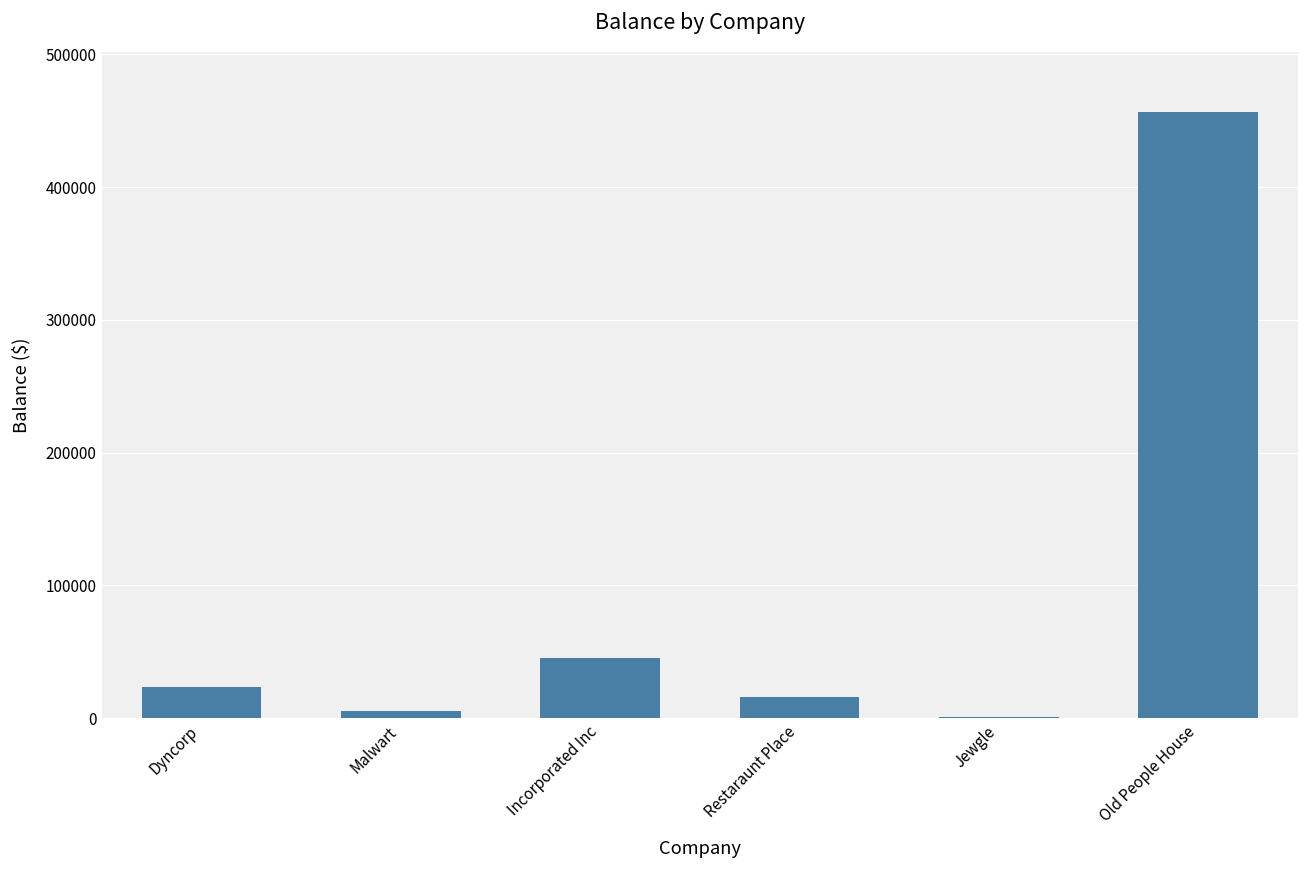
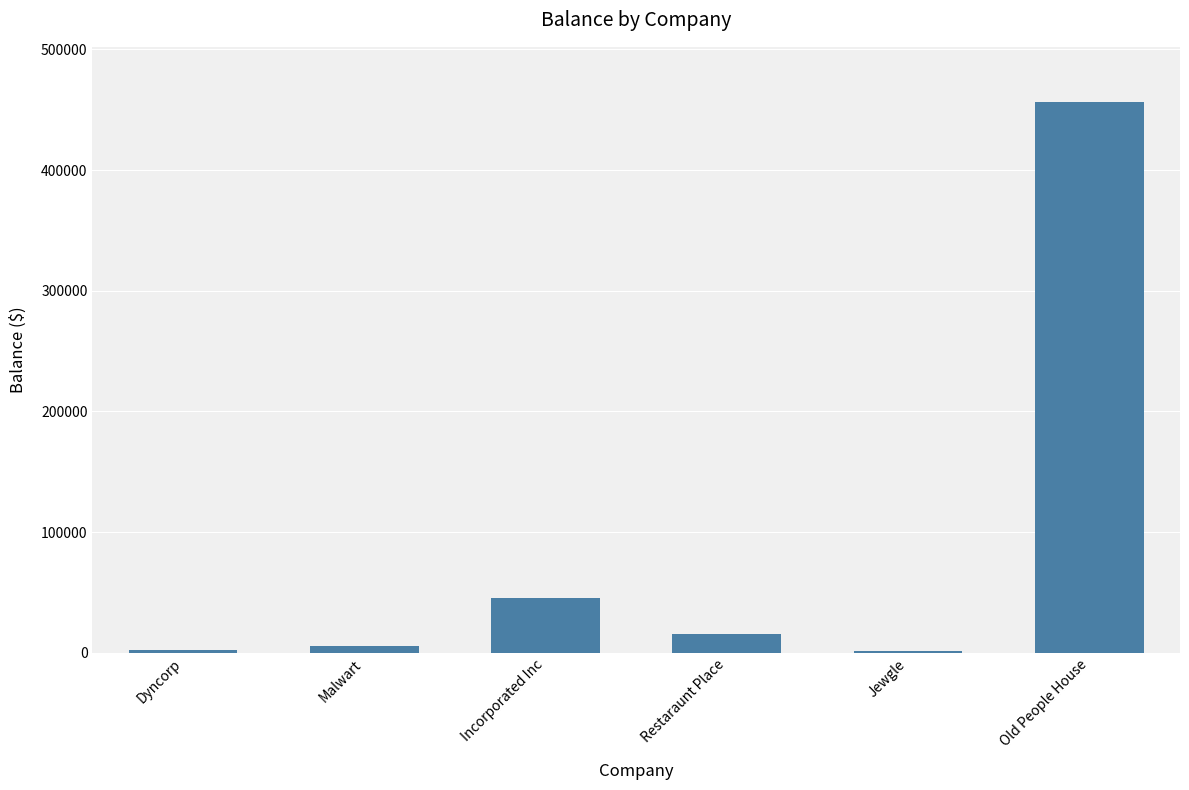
Dyncorp: 23000 -> 2000
